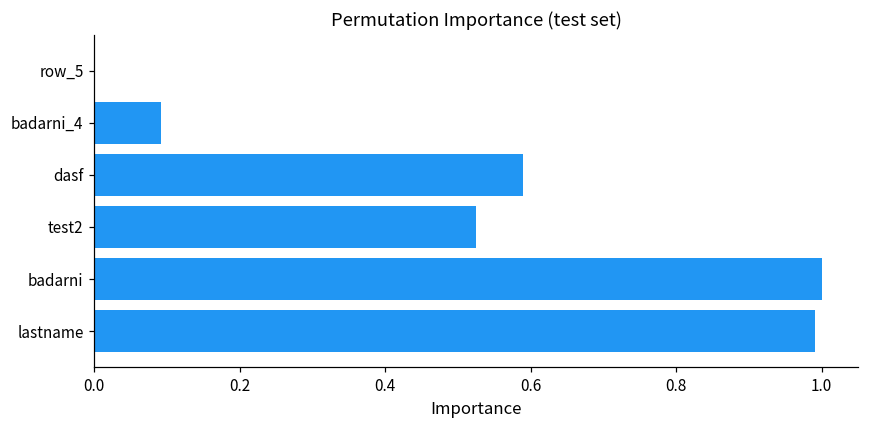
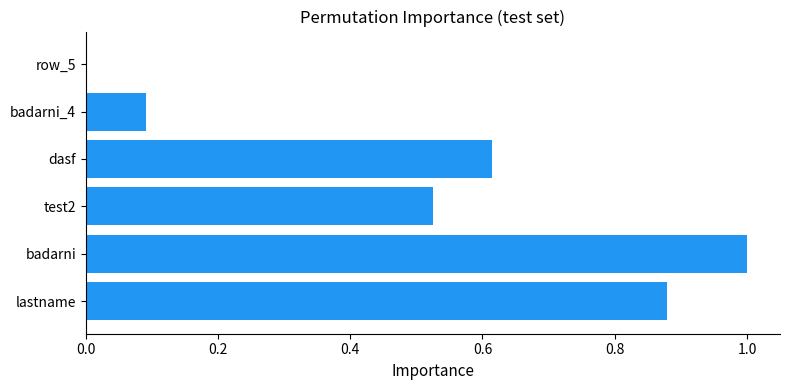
dasf: 0.59 -> 0.61
lastname: 0.99 -> 0.88
